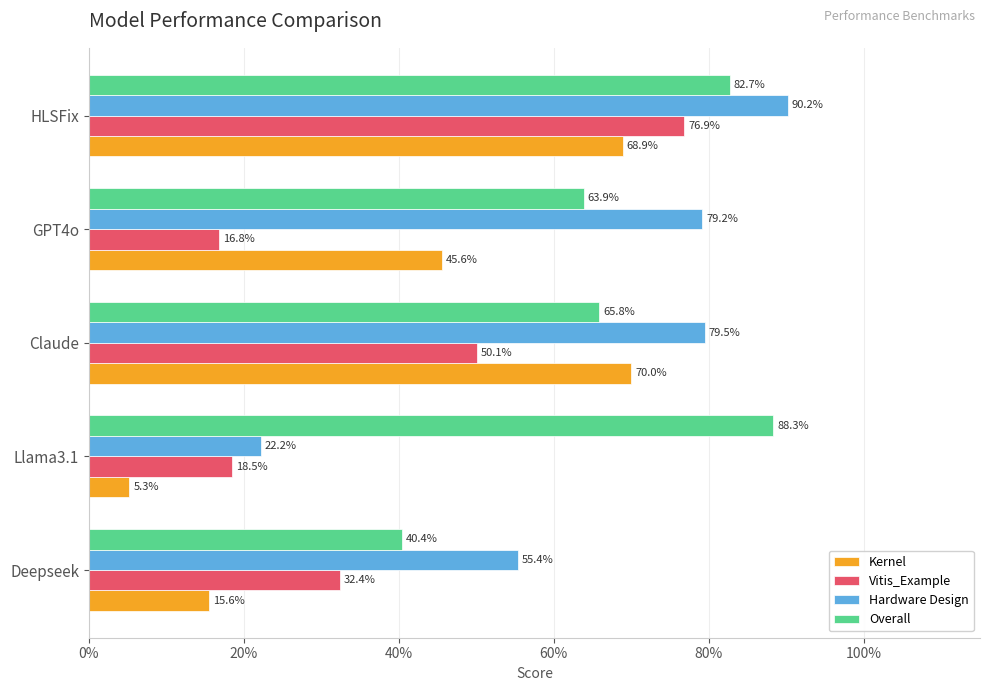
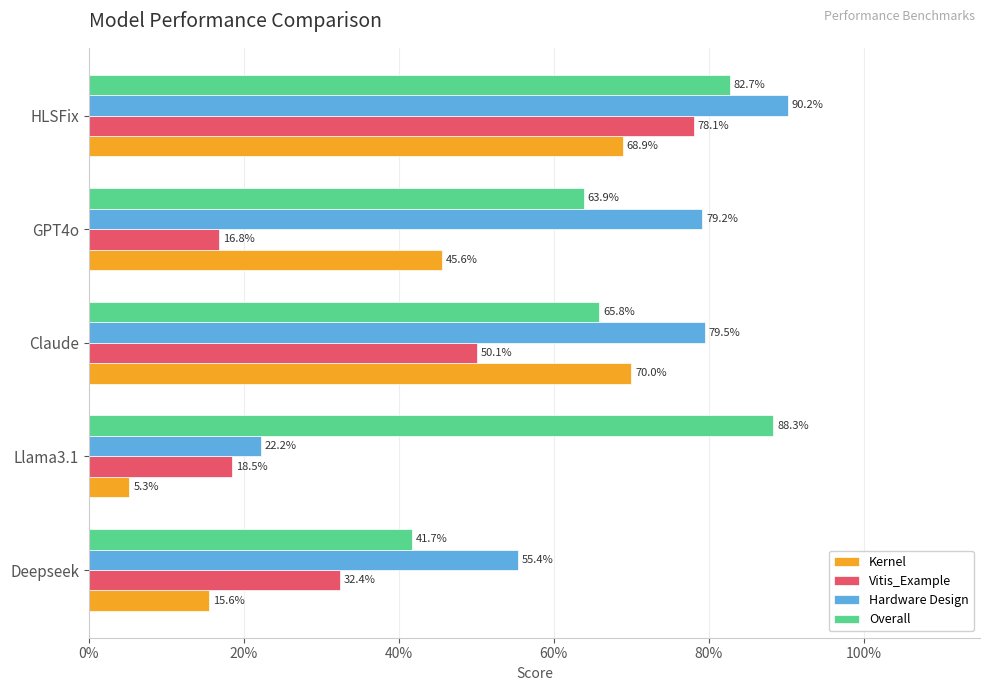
Vitis_Example, HLSFix: 76.9% -> 78.1%
Overall, Deepseek: 40.4% -> 41.7%
